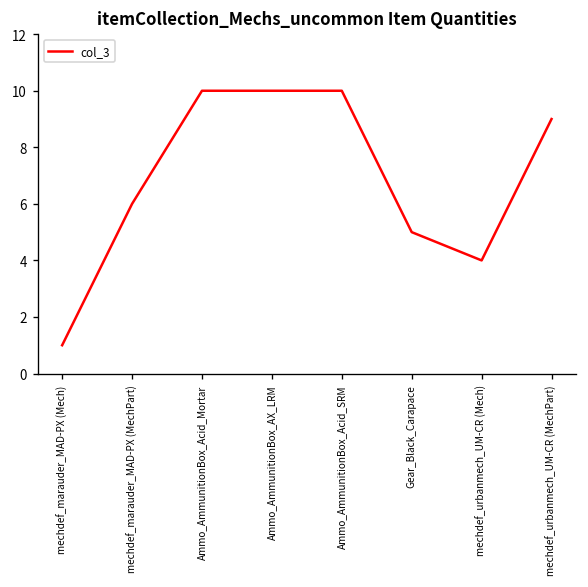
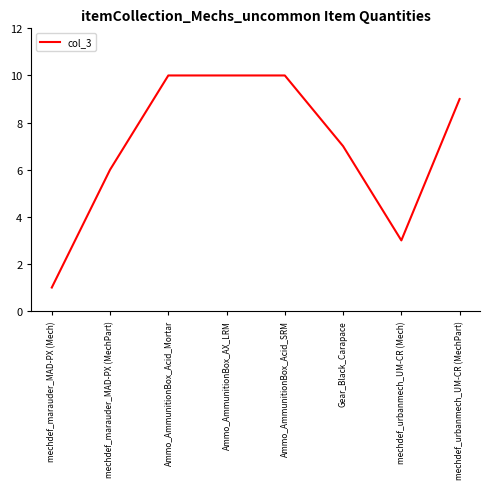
Gear_Black_Carapace: 5 -> 7
mechdef_urbanmech_UM-CR (Mech): 4 -> 3
